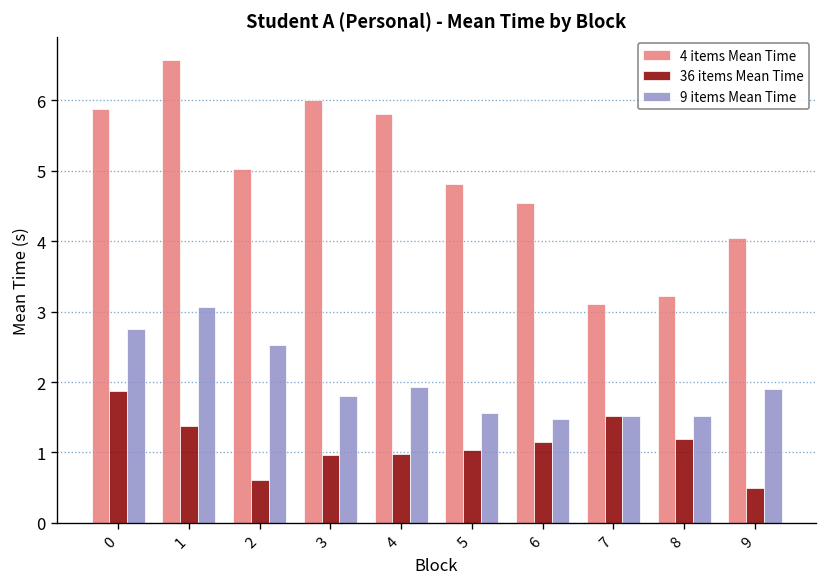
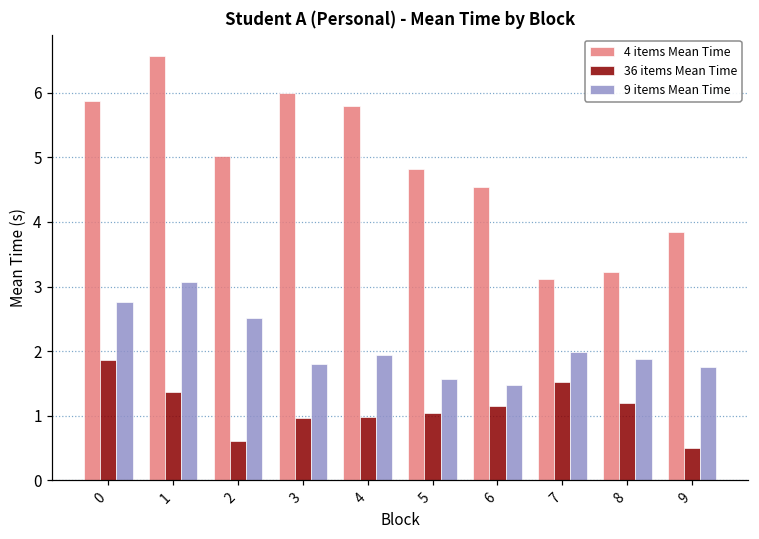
9 items Mean Time, 7: 1.5 -> 2.0
9 items Mean Time, 8: 1.5 -> 1.9
4 items Mean Time, 9: 4.0 -> 3.8
9 items Mean Time, 9: 1.9 -> 1.7
